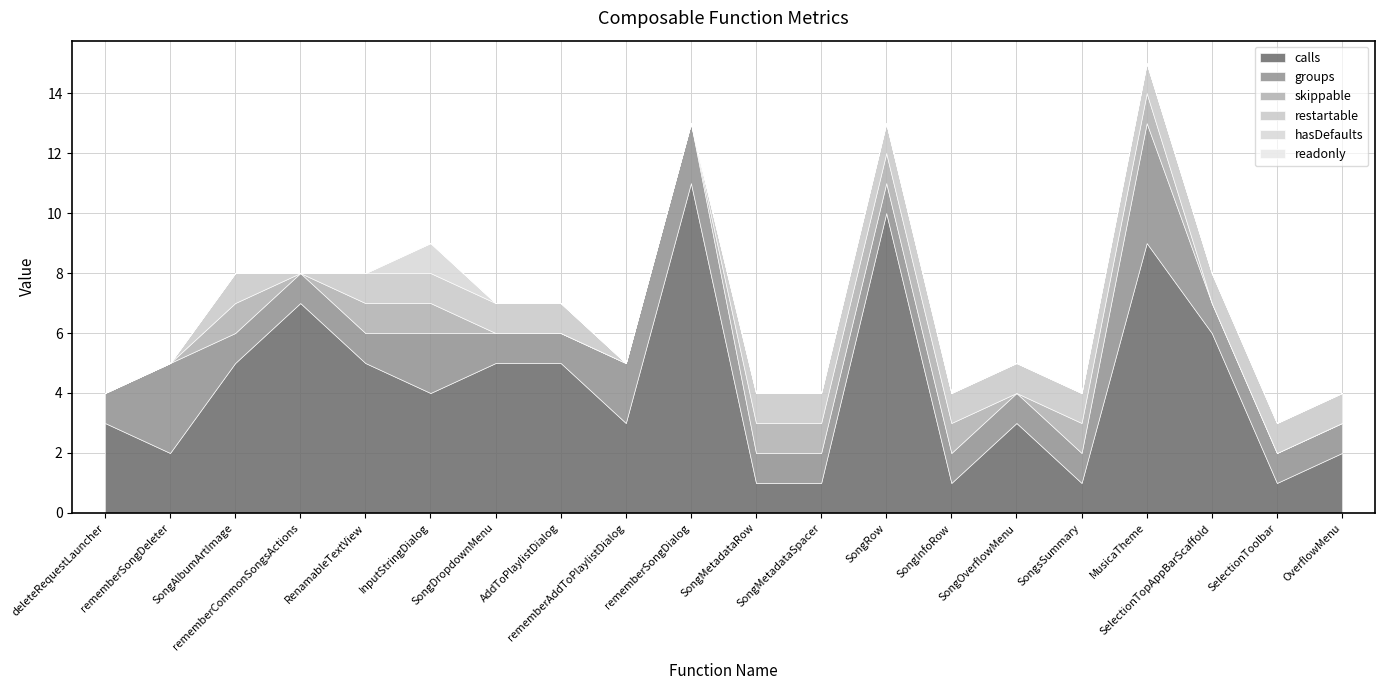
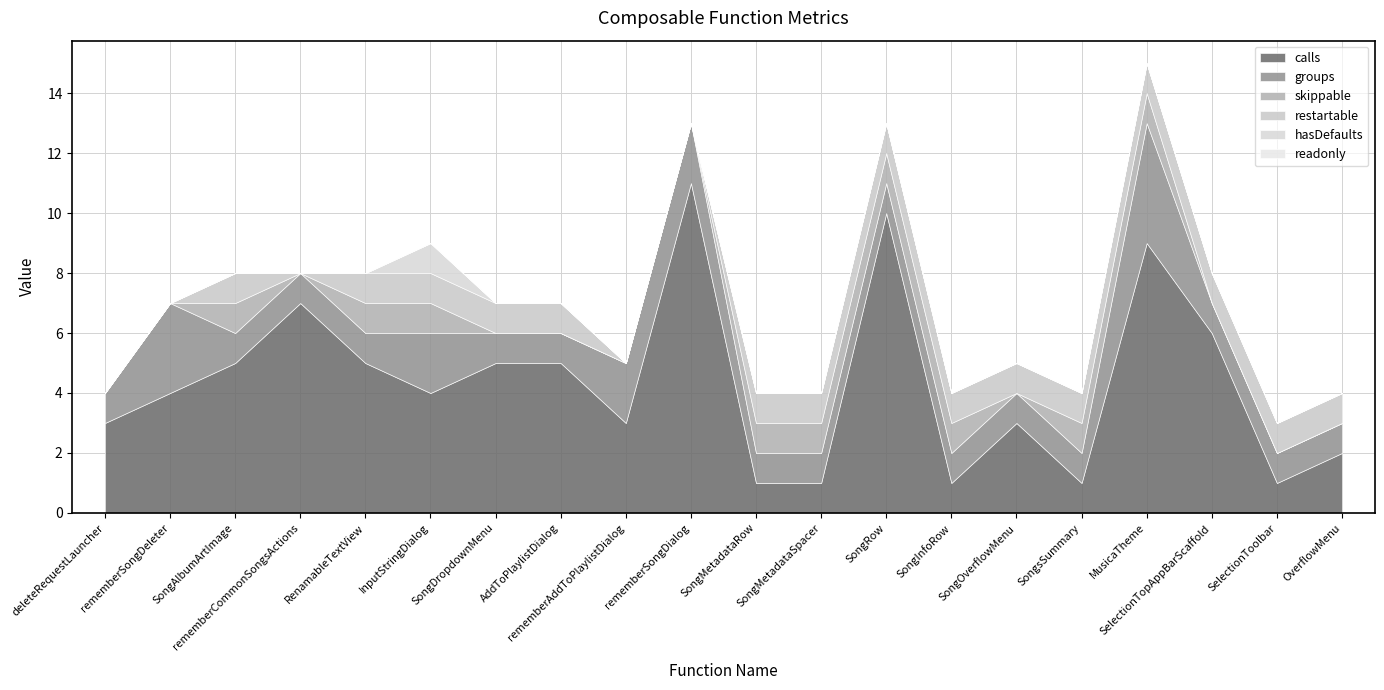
calls, rememberSongDeleter: 2 -> 4
